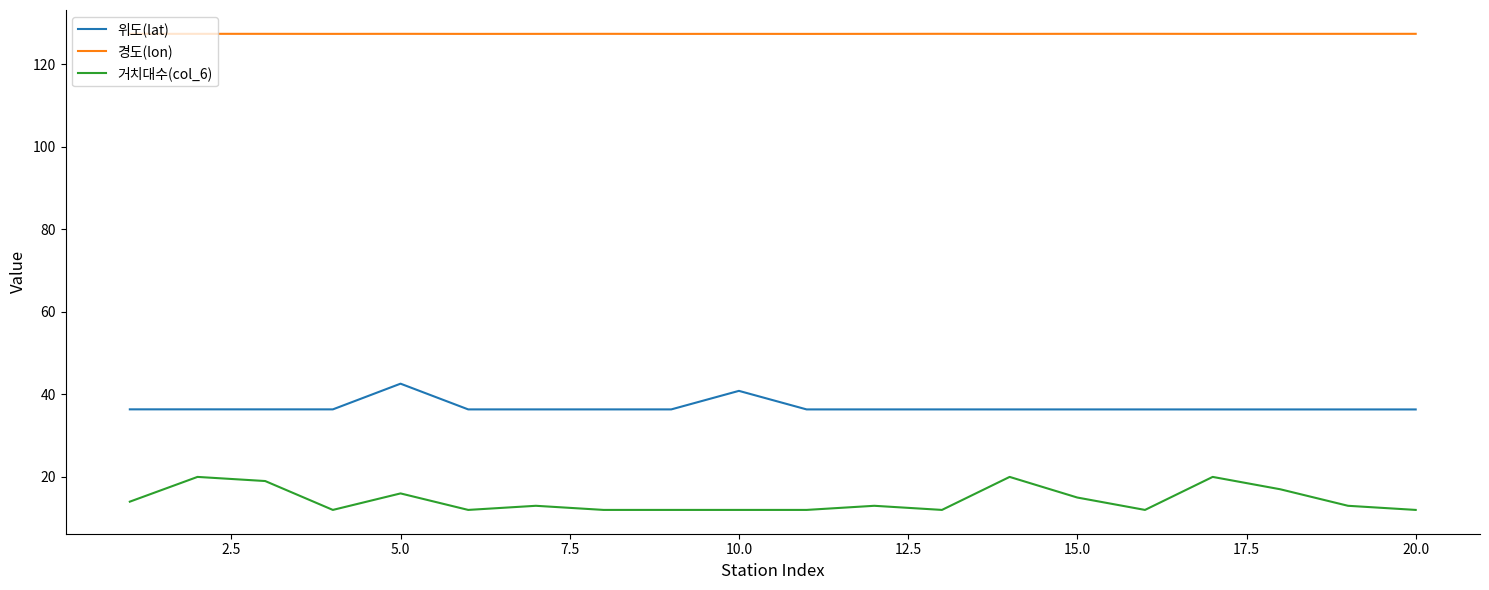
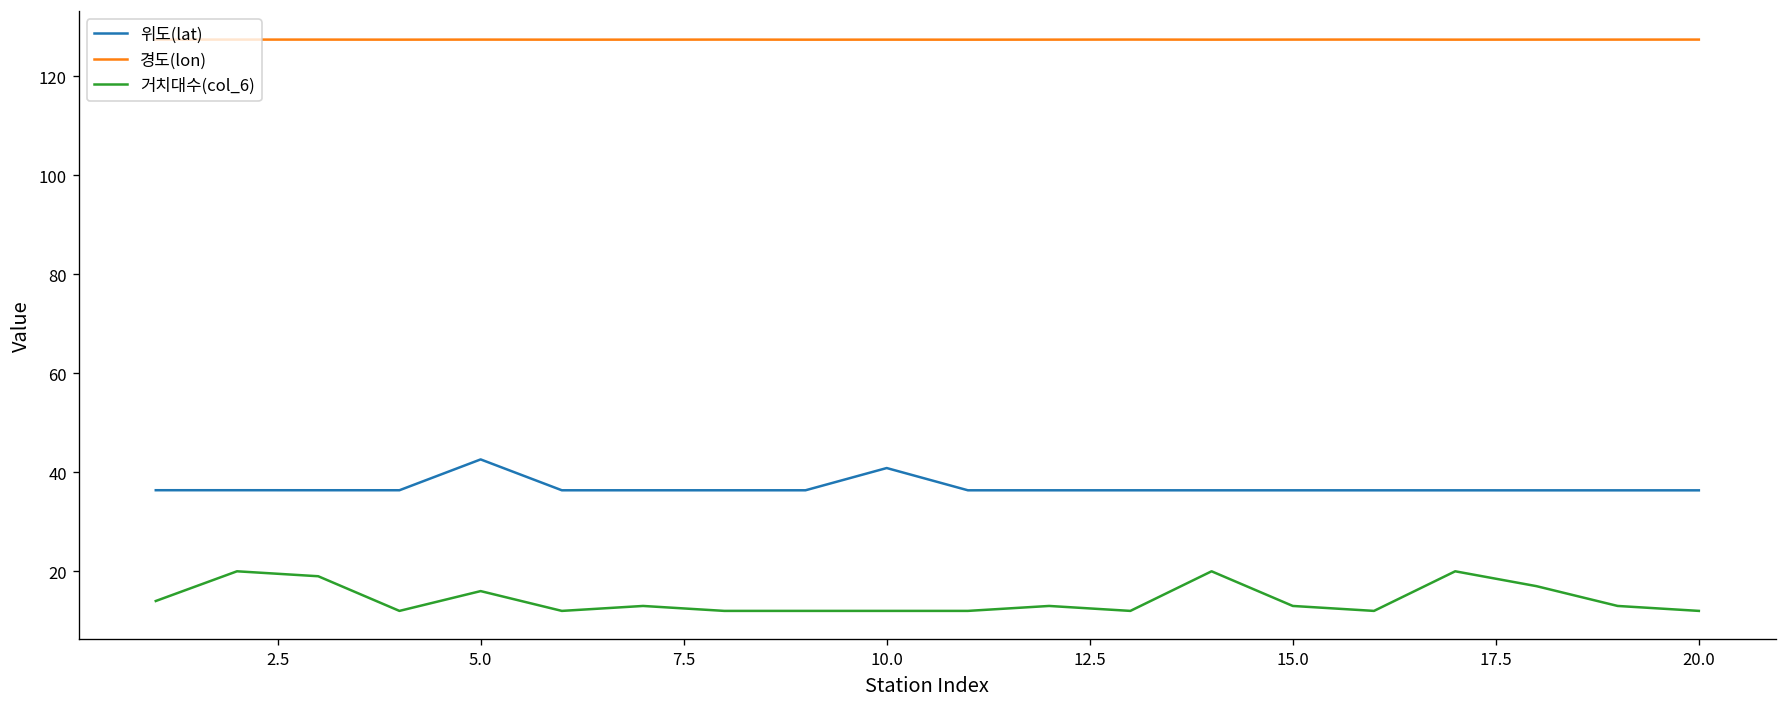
거치대수(col_6), 15.0: 15 -> 13
